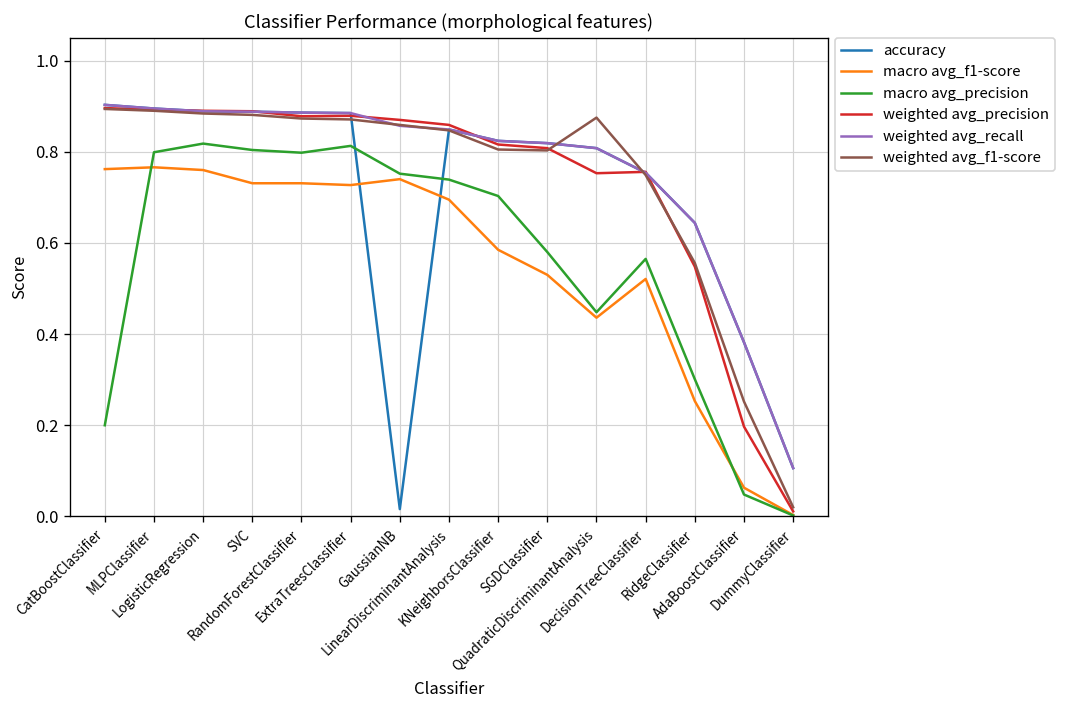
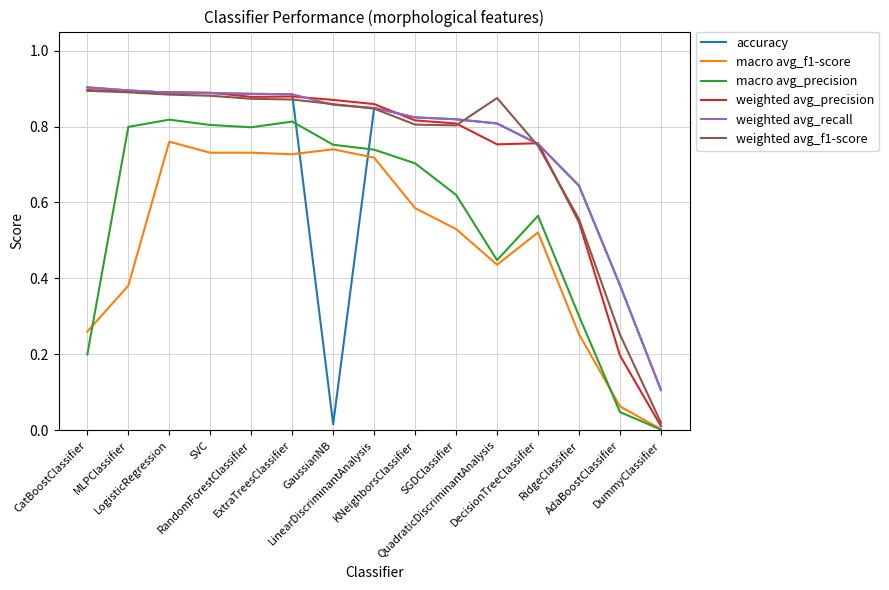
macro avg_f1-score, CatBoostClassifier: 0.76 -> 0.26
macro avg_f1-score, MLPClassifier: 0.77 -> 0.38
macro avg_f1-score, LinearDiscriminantAnalysis: 0.70 -> 0.72
macro avg_precision, SGDClassifier: 0.58 -> 0.62
